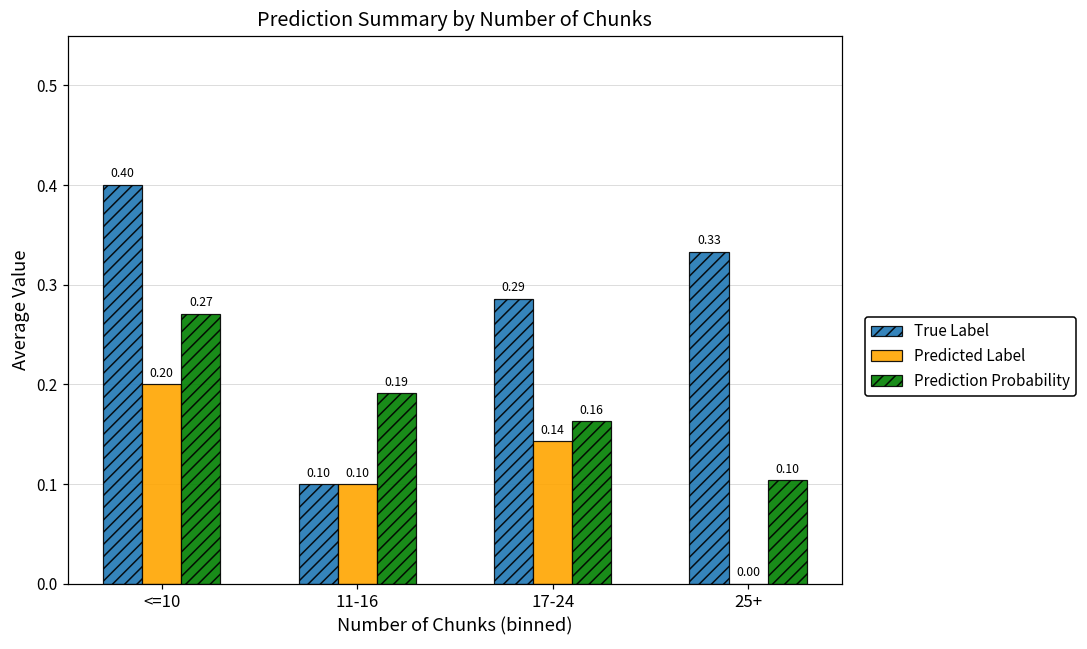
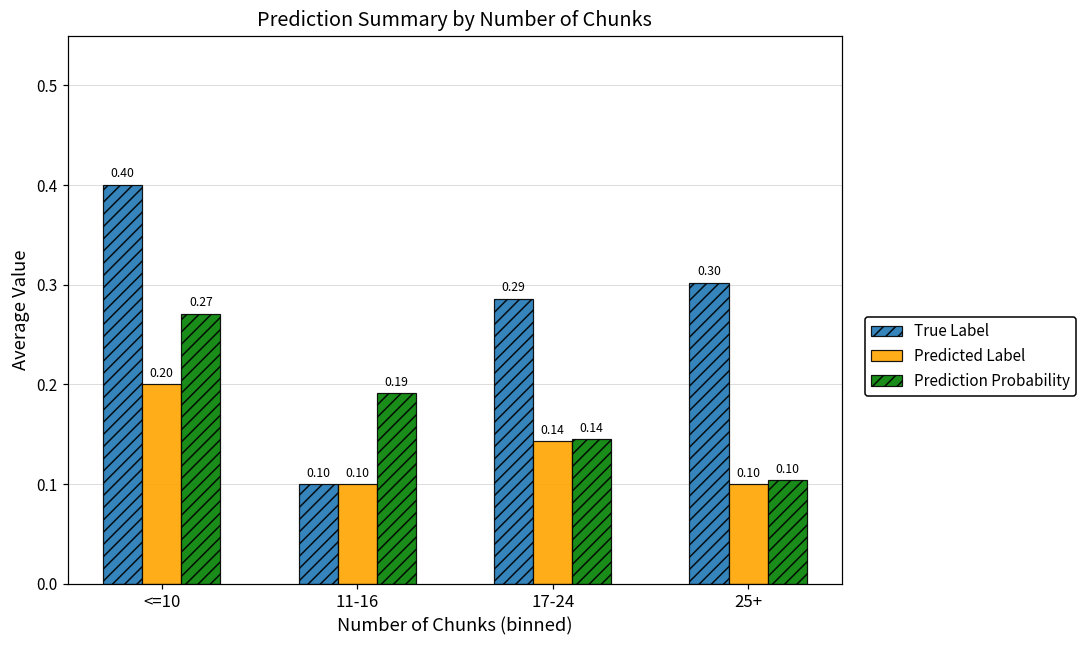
Prediction Probability, 17-24: 0.16 -> 0.14
True Label, 25+: 0.33 -> 0.30
Predicted Label, 25+: 0.00 -> 0.10
